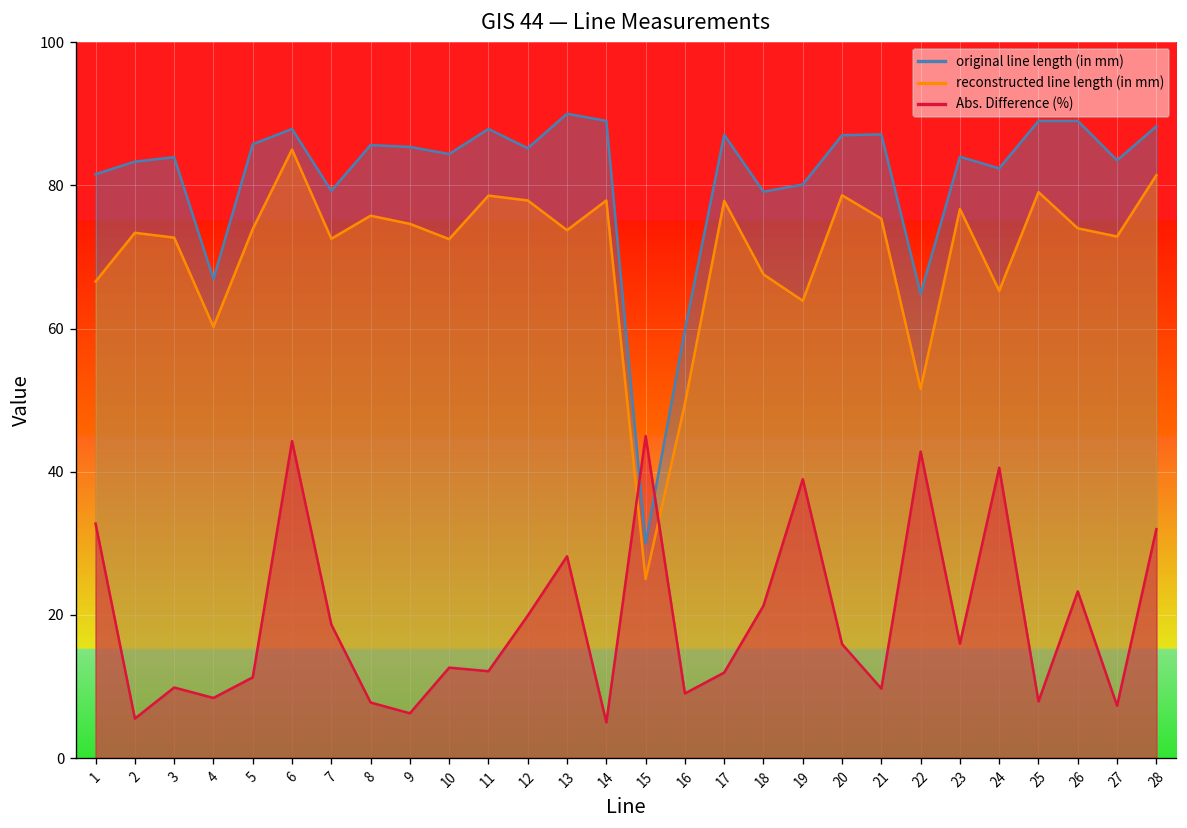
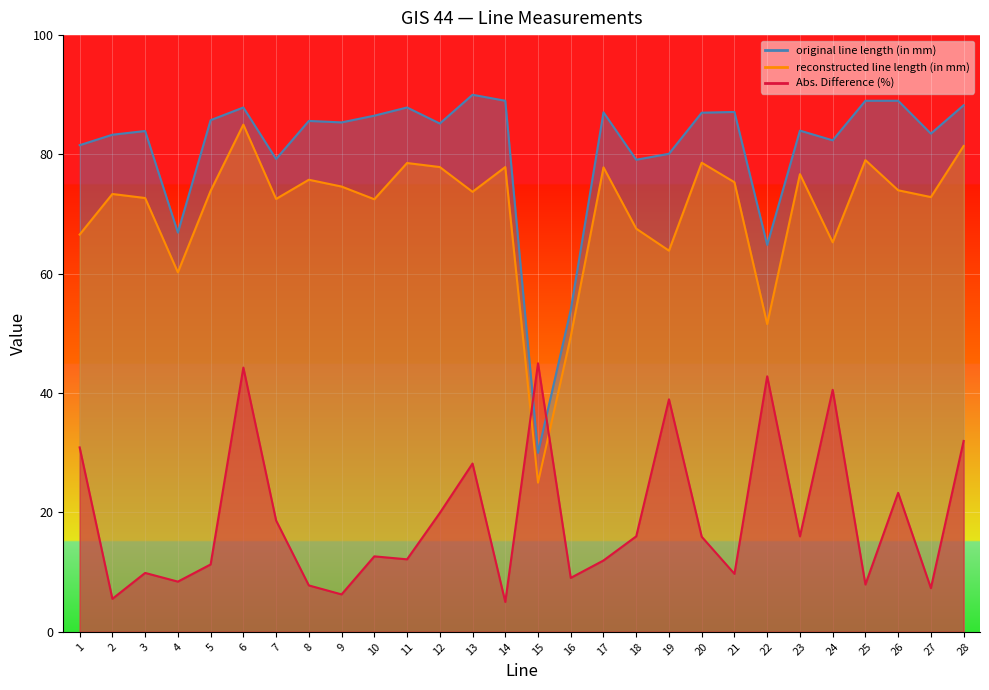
Abs. Difference (%), 1: 33 -> 31
original line length (in mm), 10: 84 -> 86
original line length (in mm), 16: 60 -> 54
Abs. Difference (%), 18: 21 -> 16
